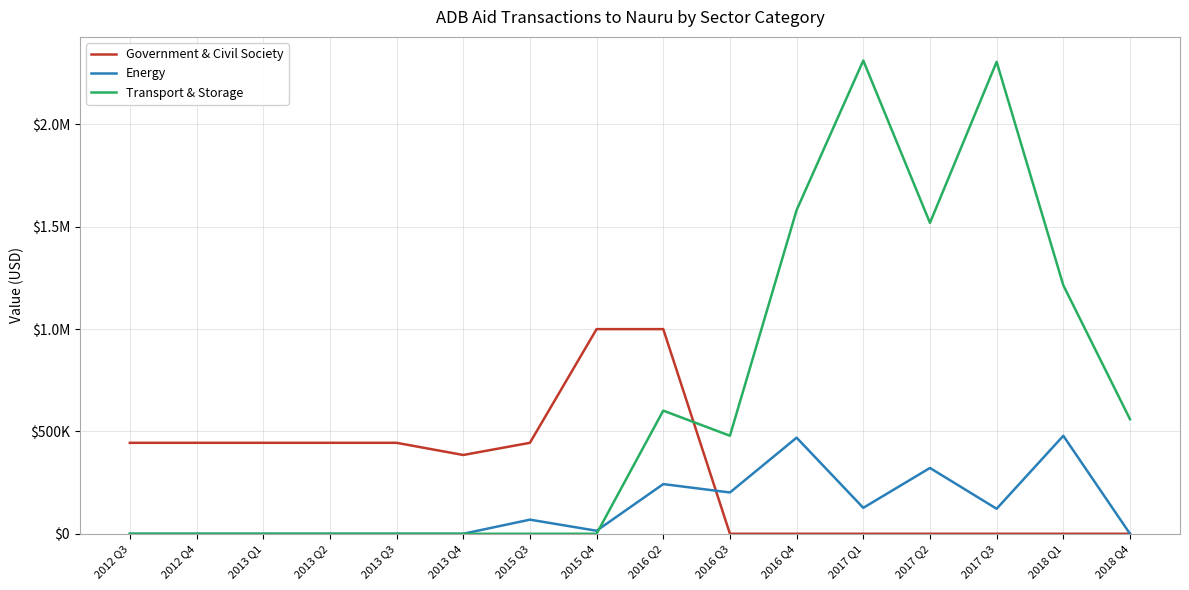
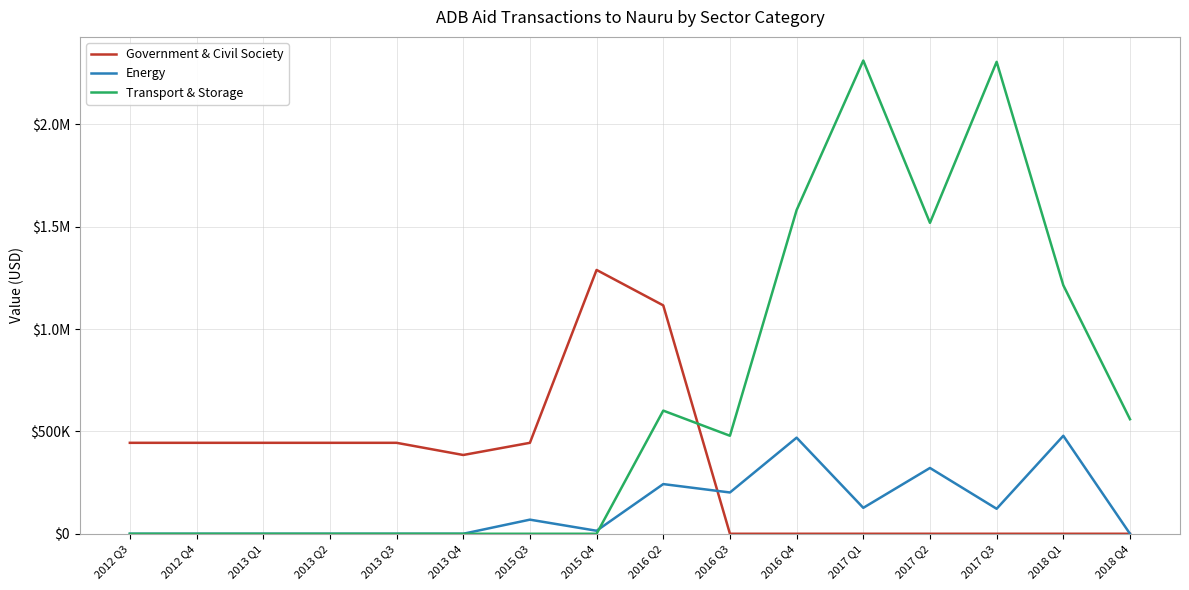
Government & Civil Society, 2015 Q4: $1000000 -> $1290000
Government & Civil Society, 2016 Q2: $1000000 -> $1120000
